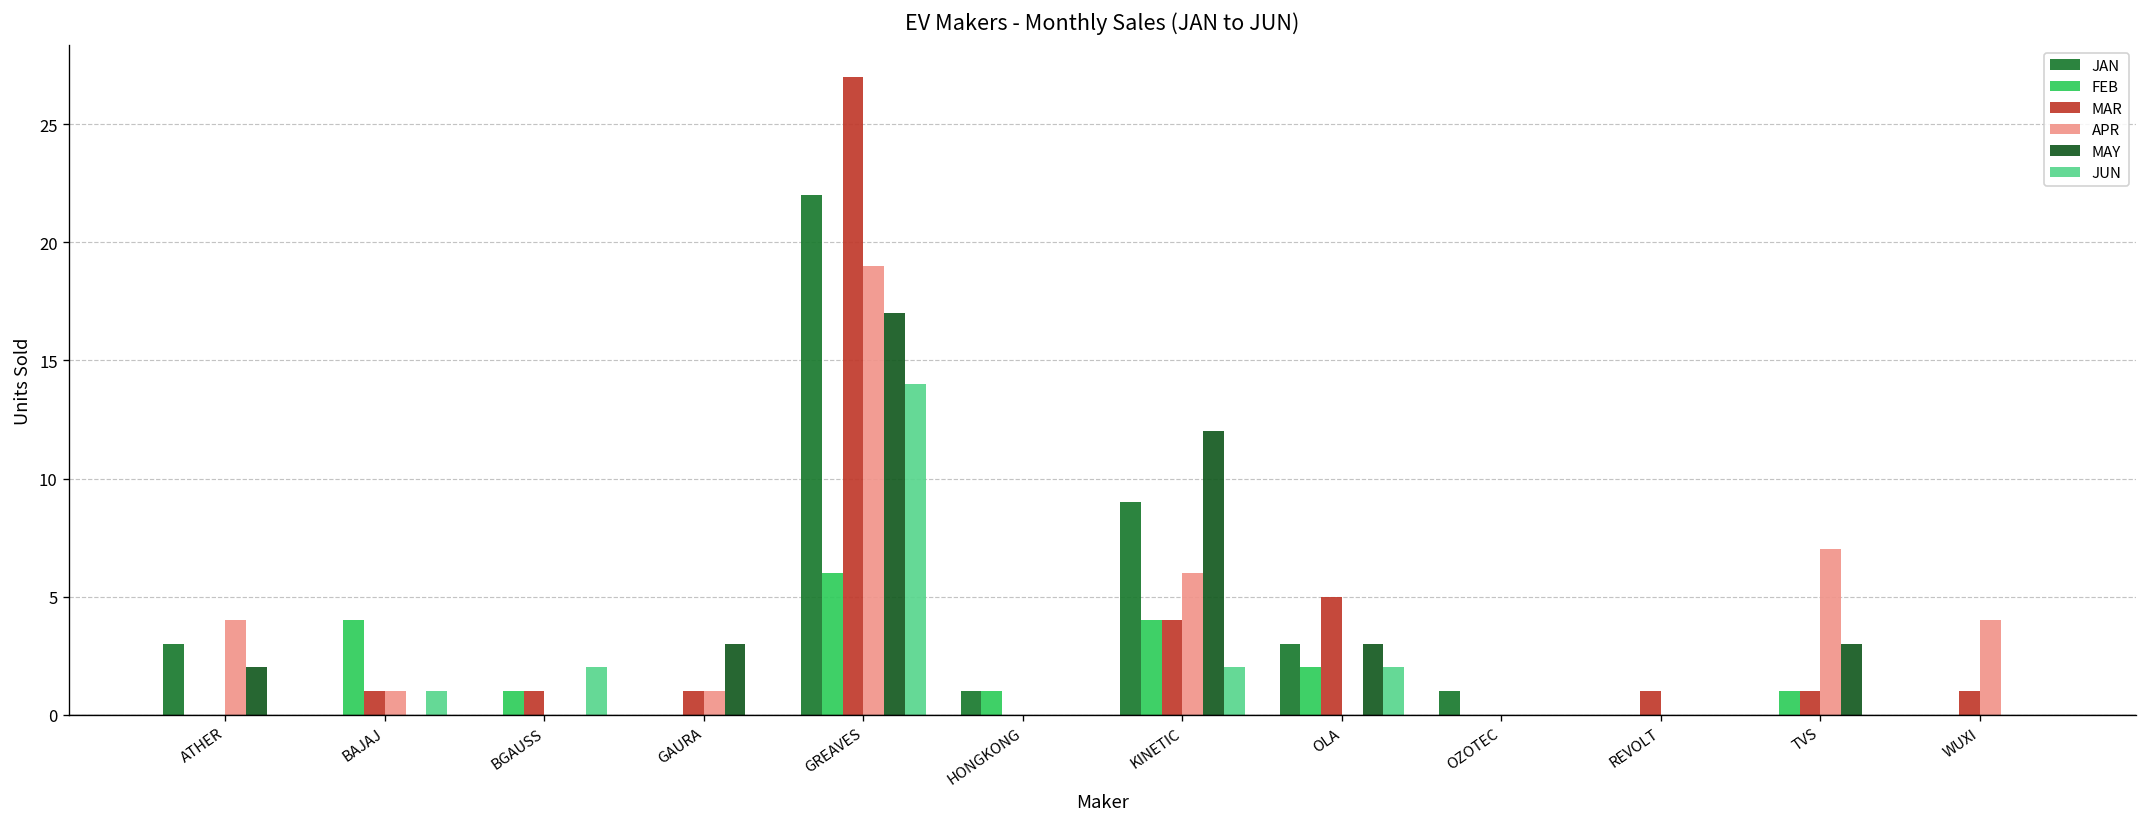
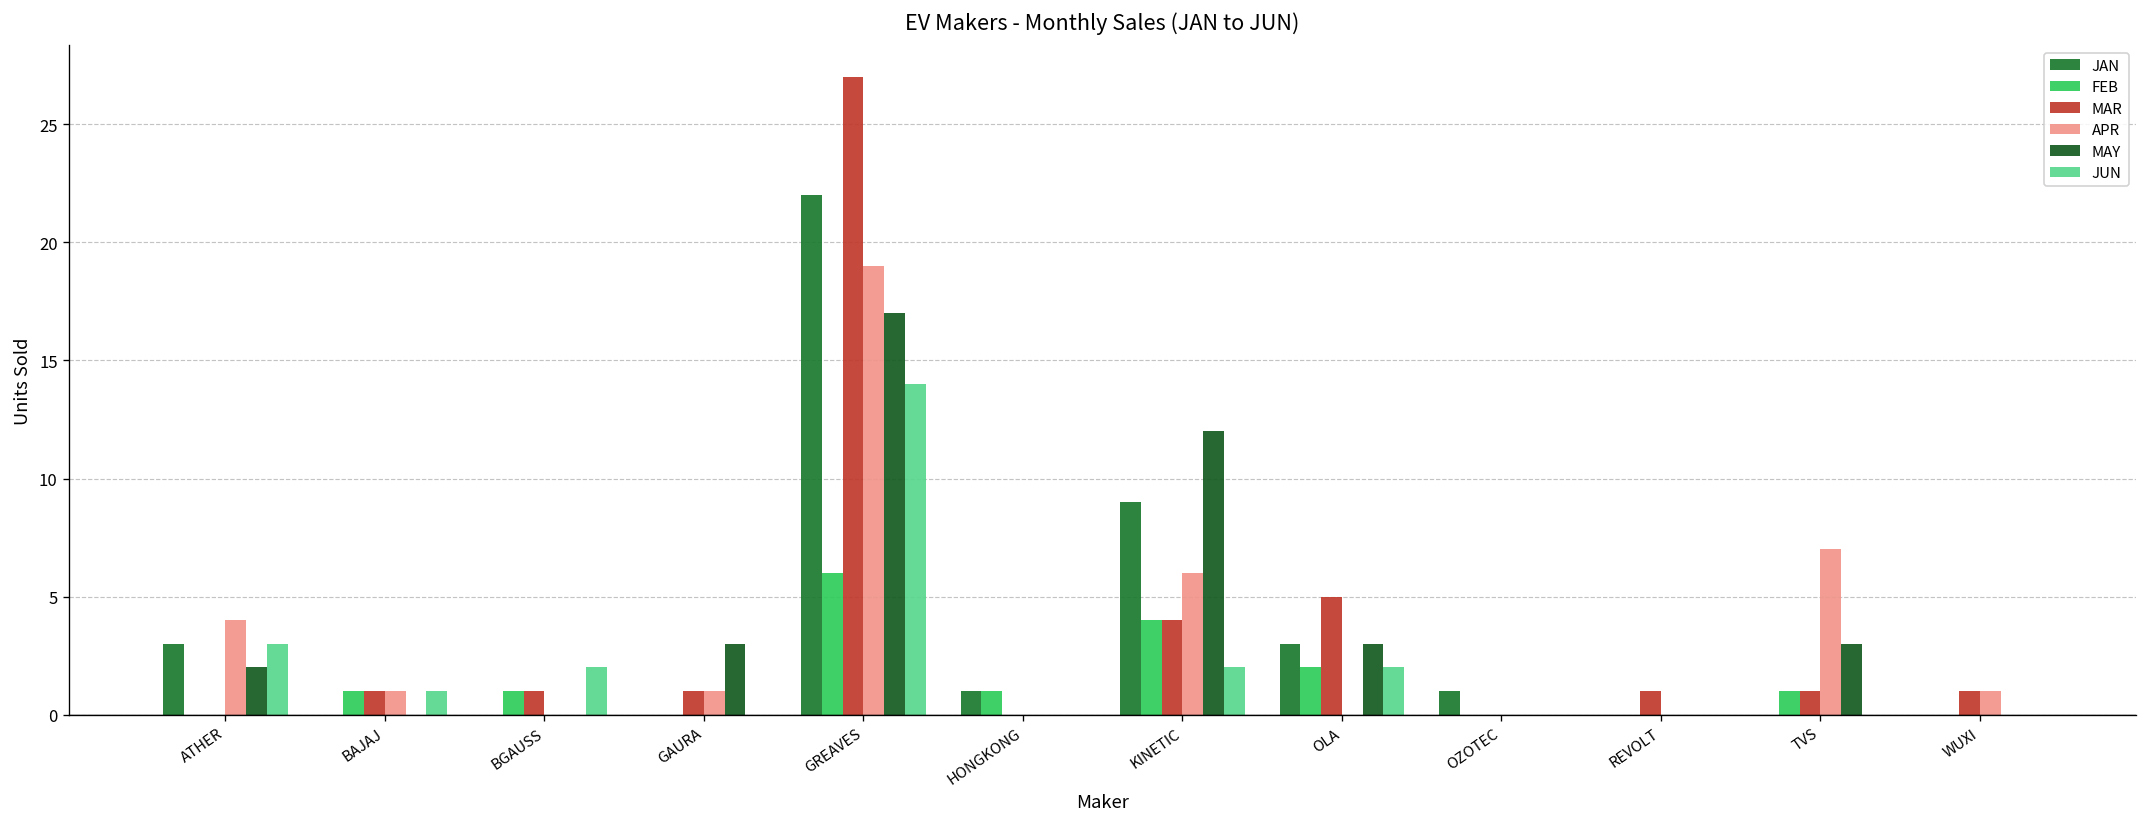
JUN, ATHER: 0 -> 3
FEB, BAJAJ: 4 -> 1
APR, WUXI: 4 -> 1
